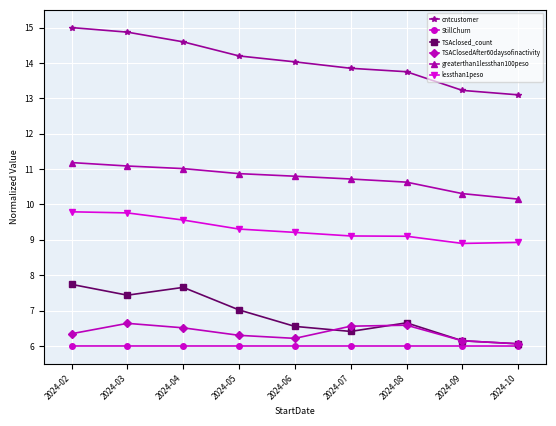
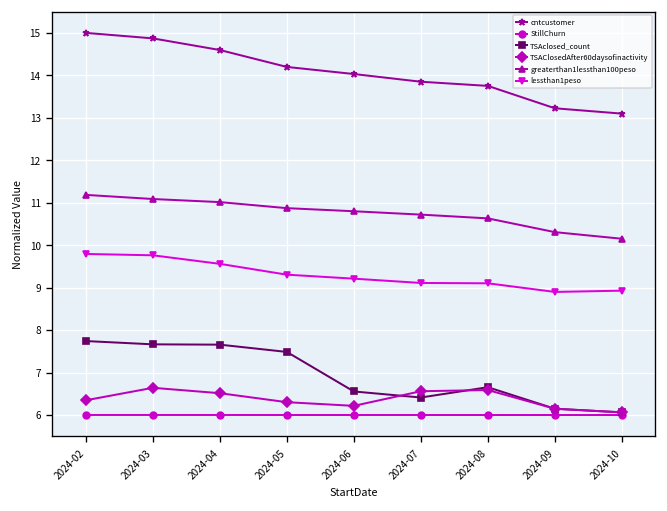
TSAclosed_count, 2024-03: 7.4 -> 7.7
TSAclosed_count, 2024-05: 7.0 -> 7.5
